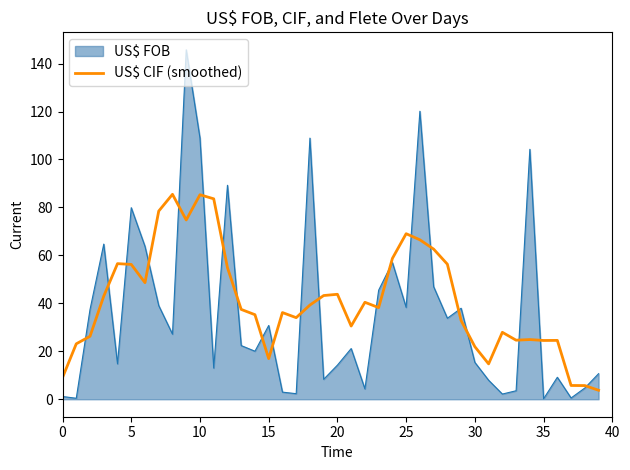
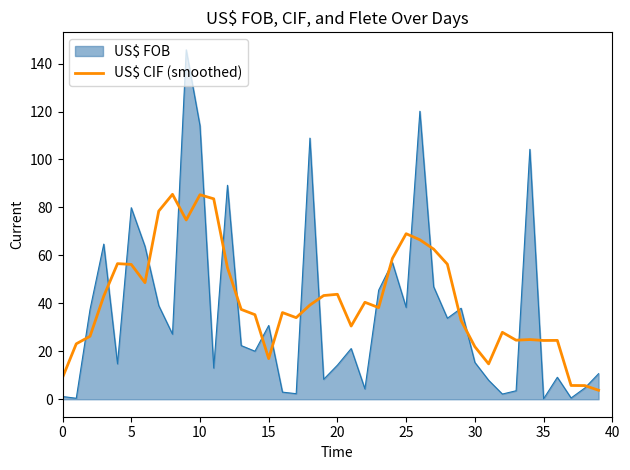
US$ FOB, 10: 109 -> 114
